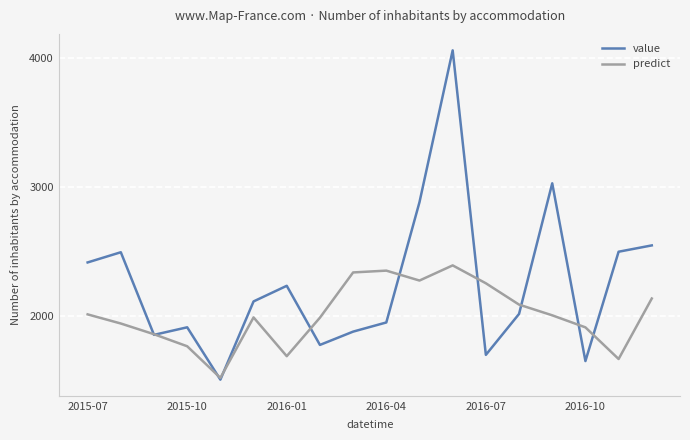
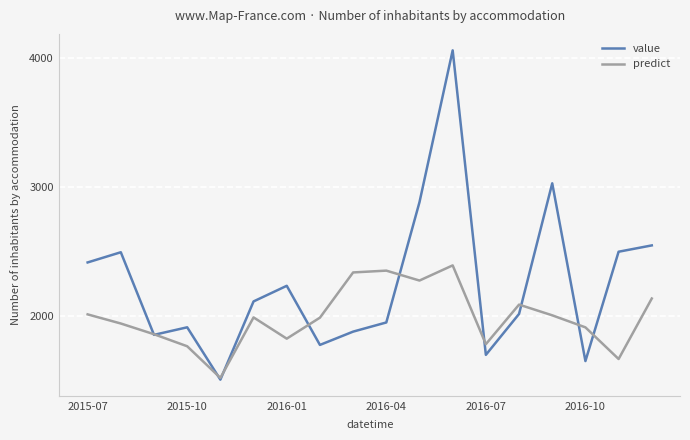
predict, 2016-01: 1690 -> 1830
predict, 2016-07: 2250 -> 1780
